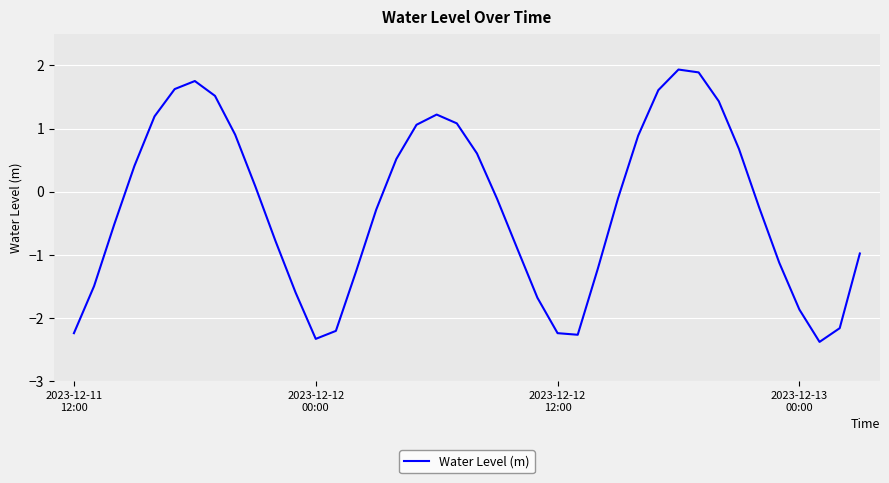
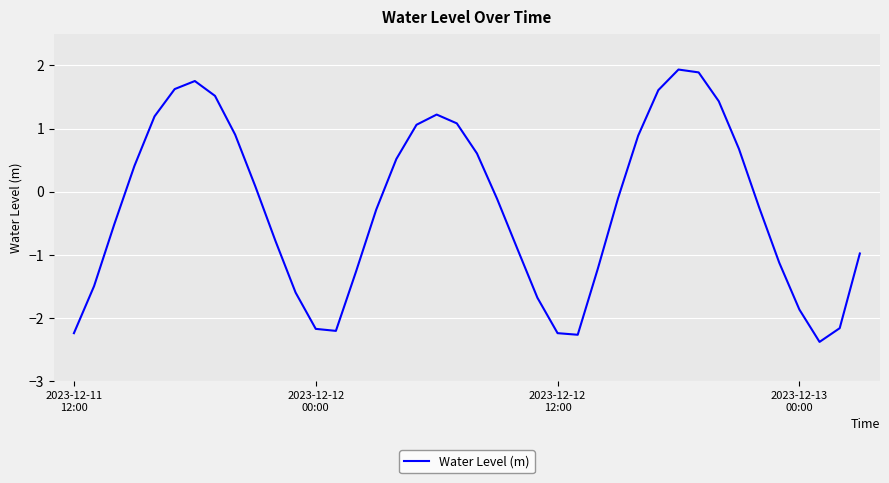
2023-12-12 00:00: -2.3 -> -2.2
